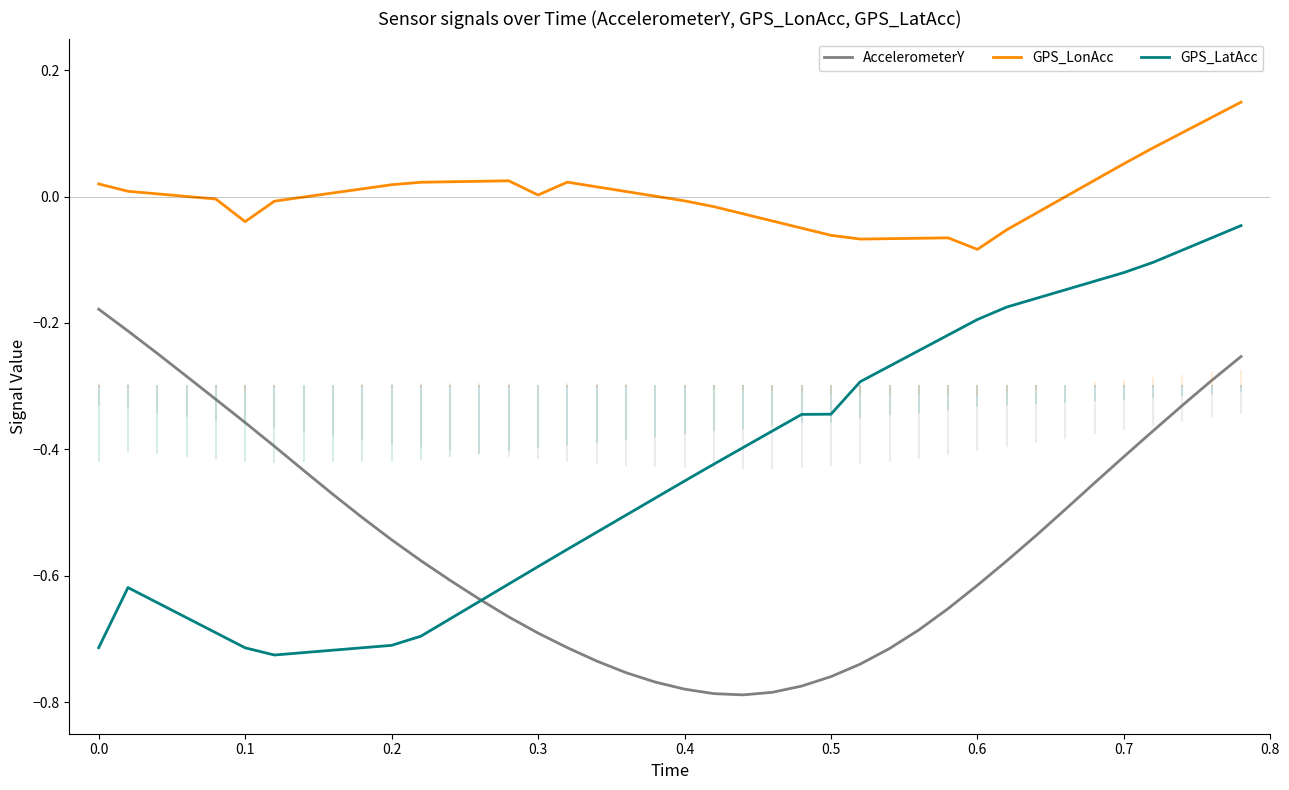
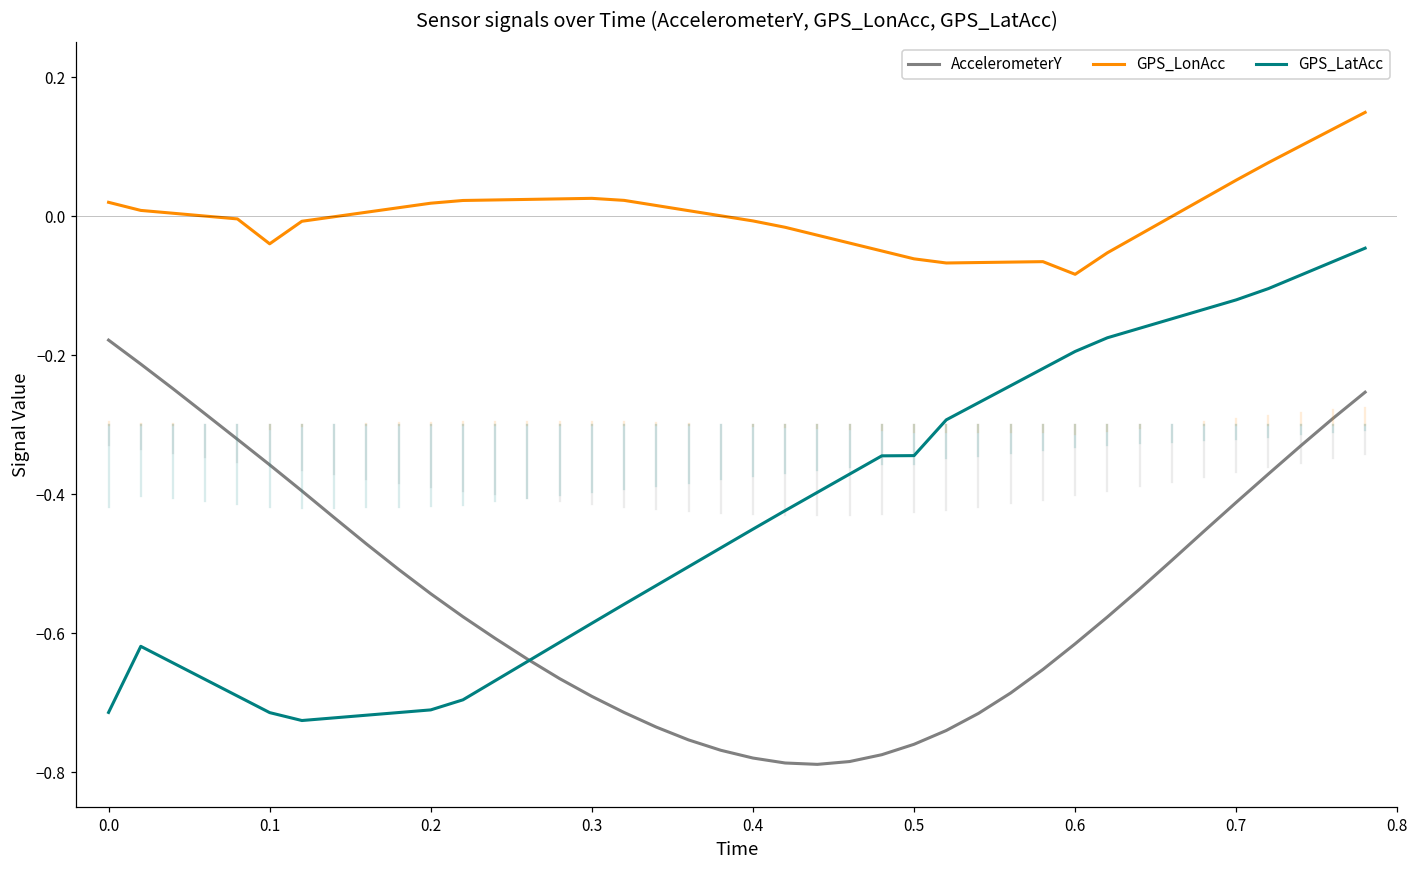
GPS_LonAcc, 0.3: 0.00 -> 0.03
